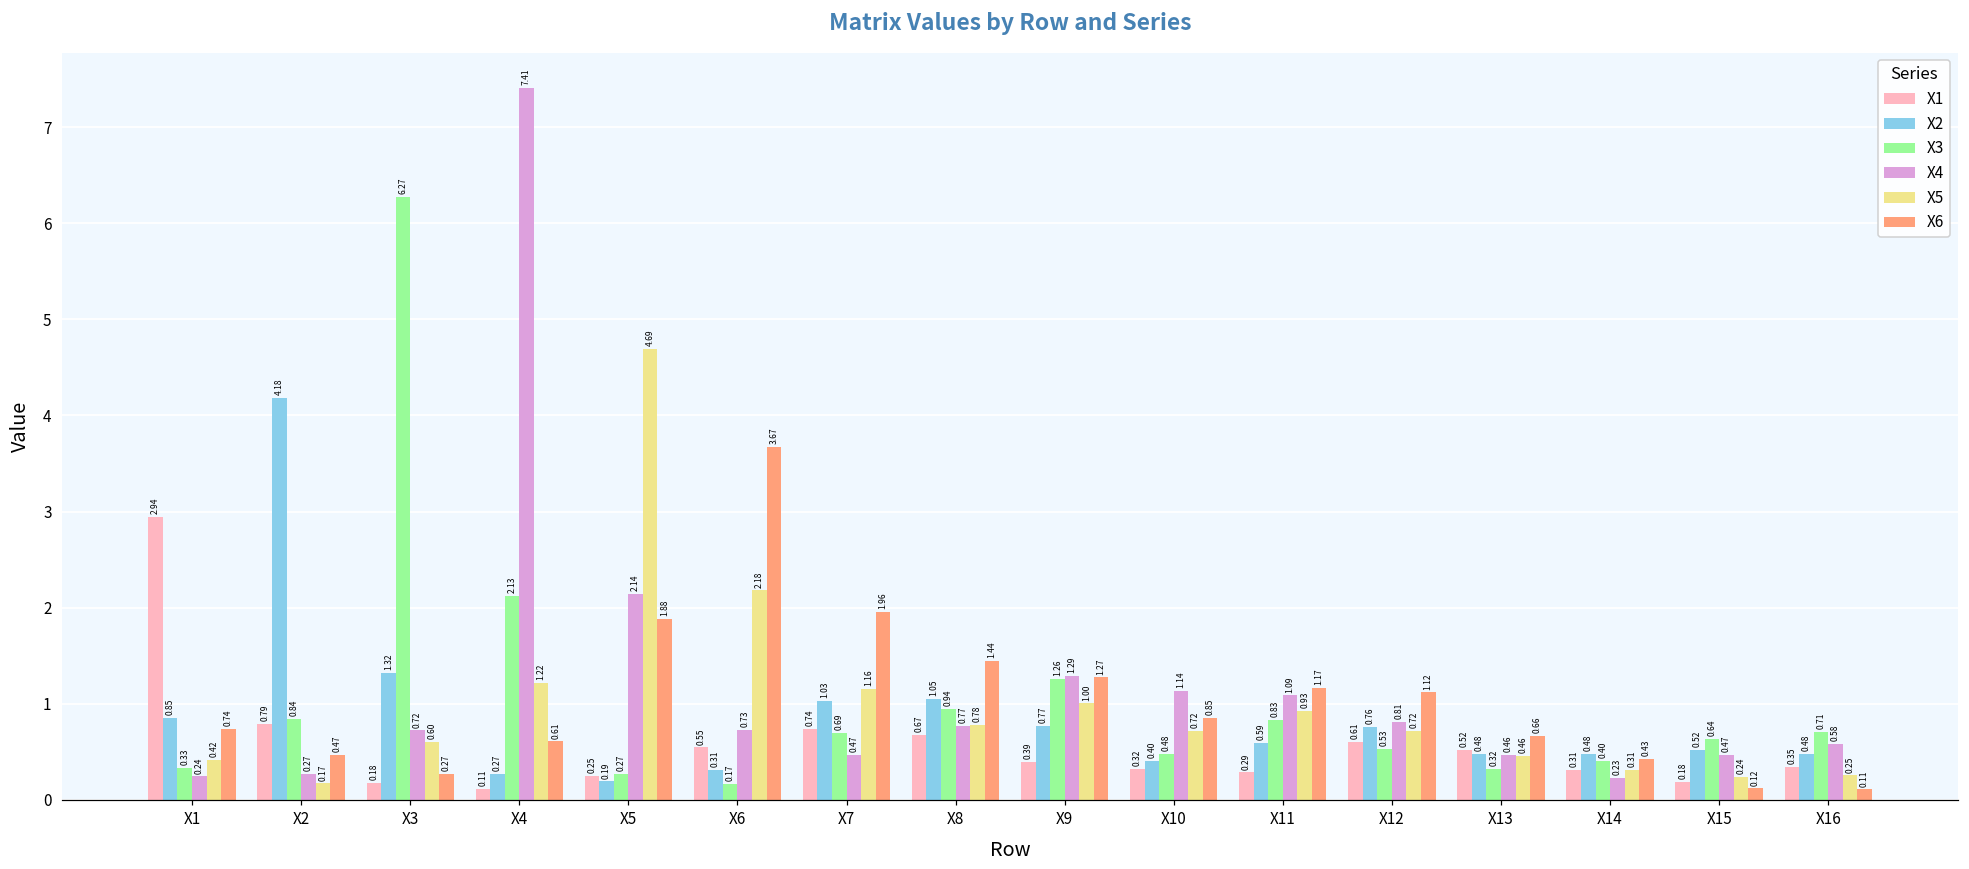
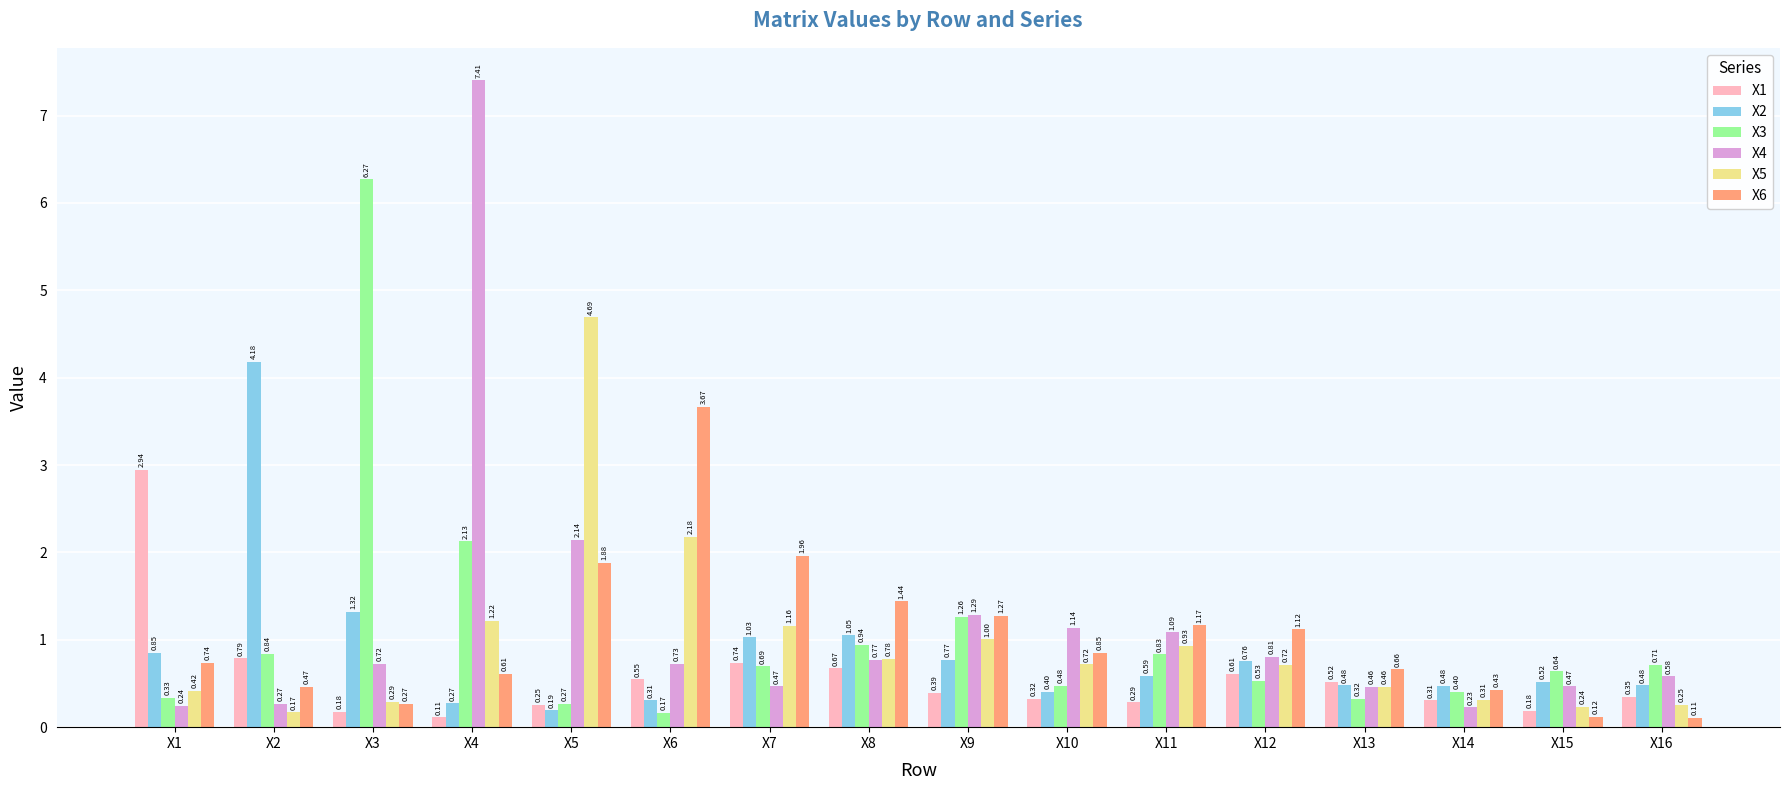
X5, X3: 0.60 -> 0.29
